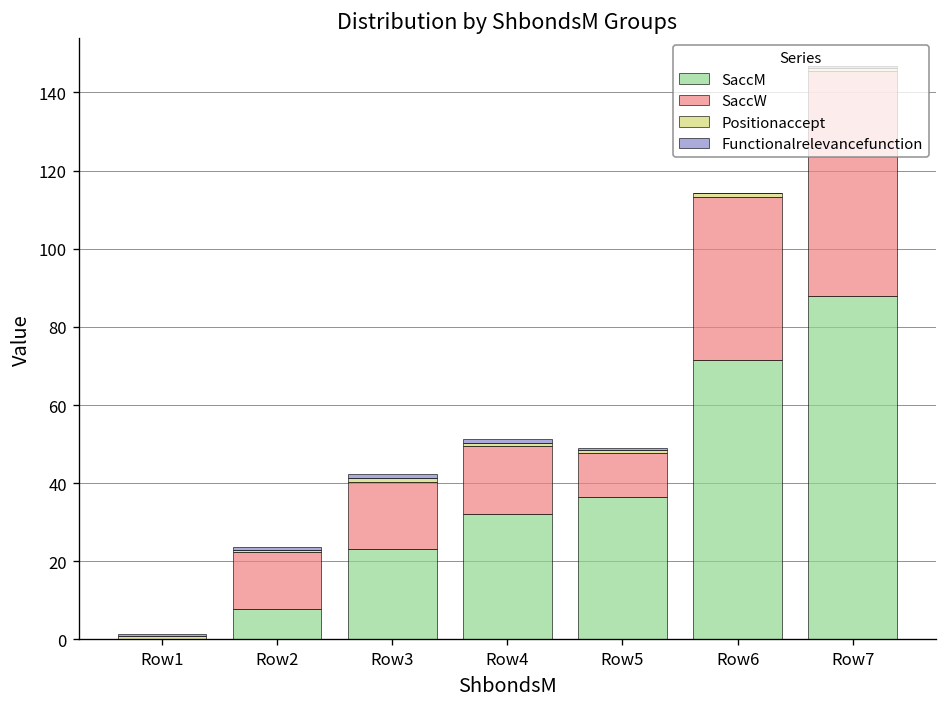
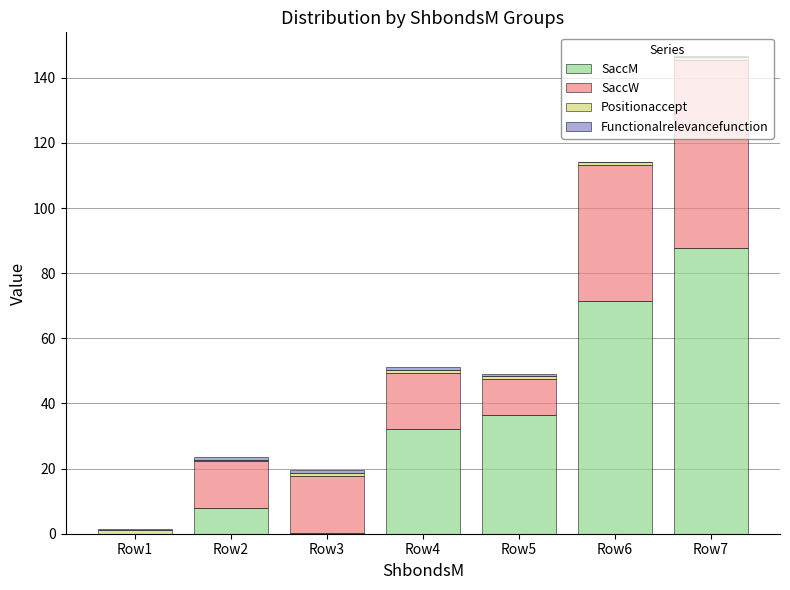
SaccM, Row3: 23 -> 0
